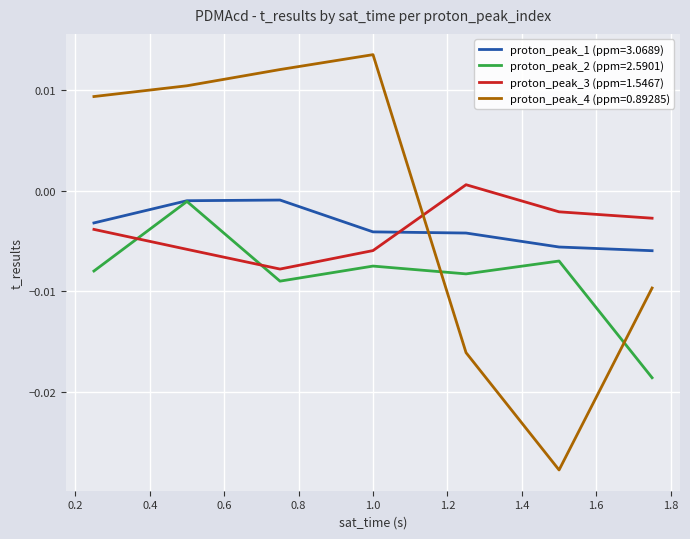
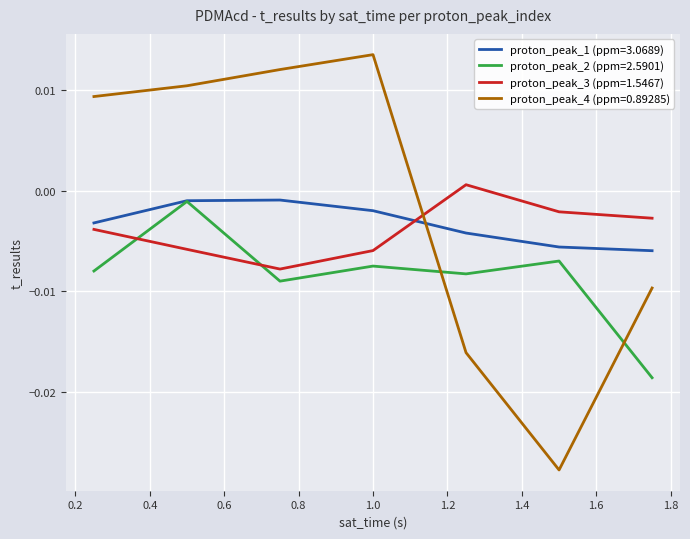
proton_peak_1 (ppm=3.0689), 1.0: -0.0041 -> -0.0020
